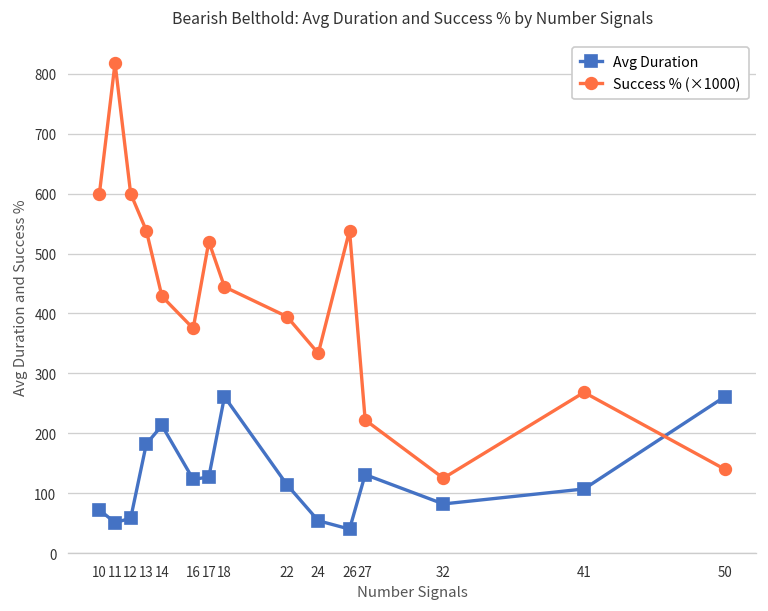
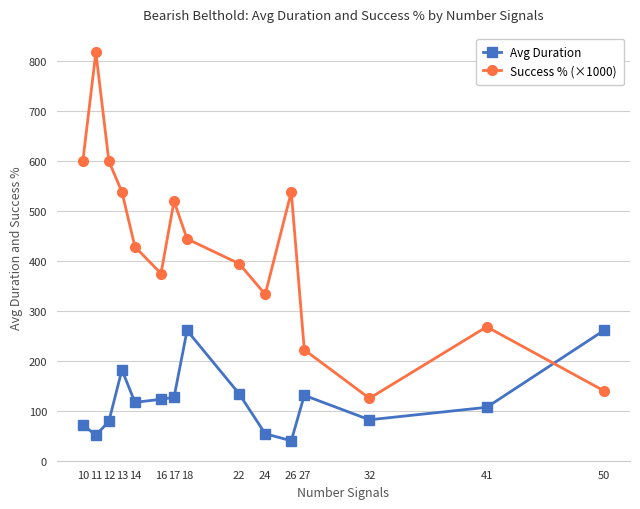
Avg Duration, 12: 60 -> 80
Avg Duration, 14: 210 -> 120
Avg Duration, 22: 110 -> 130
